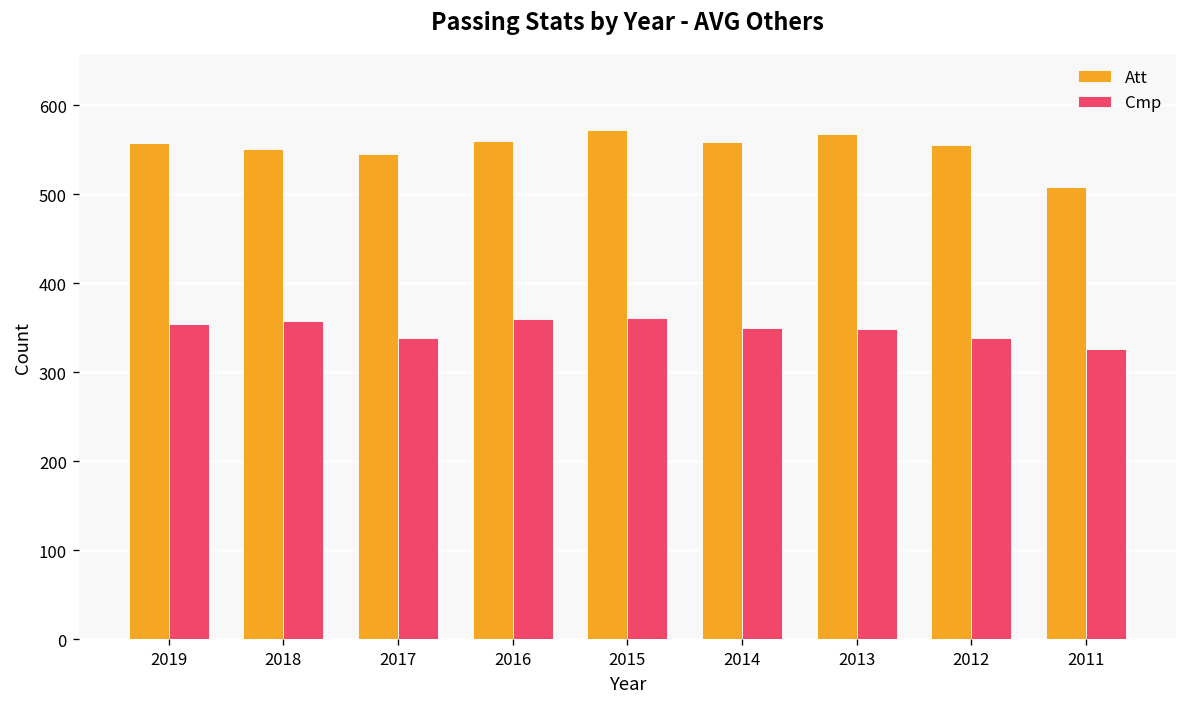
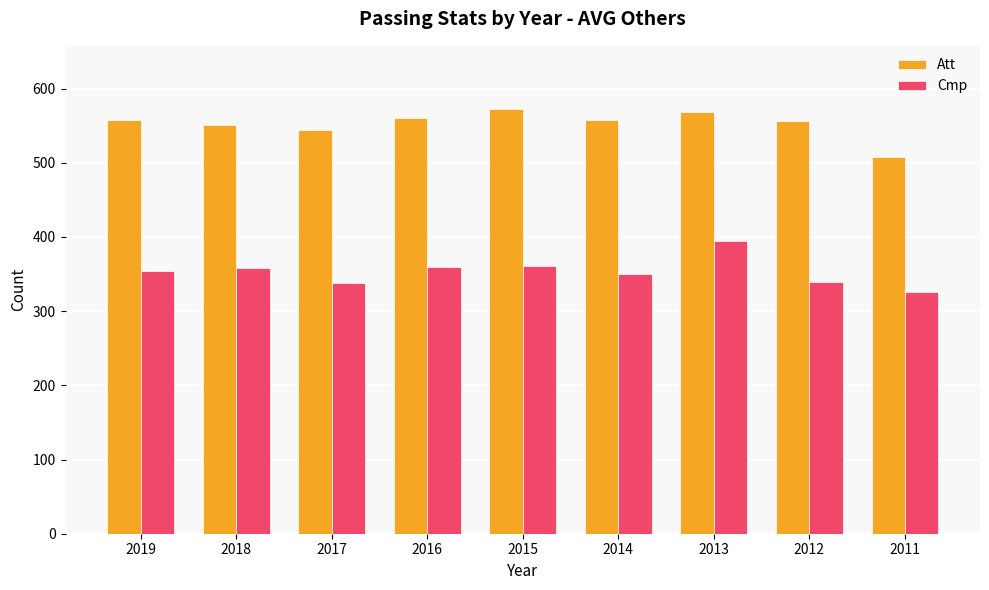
Cmp, 2013: 350 -> 390
